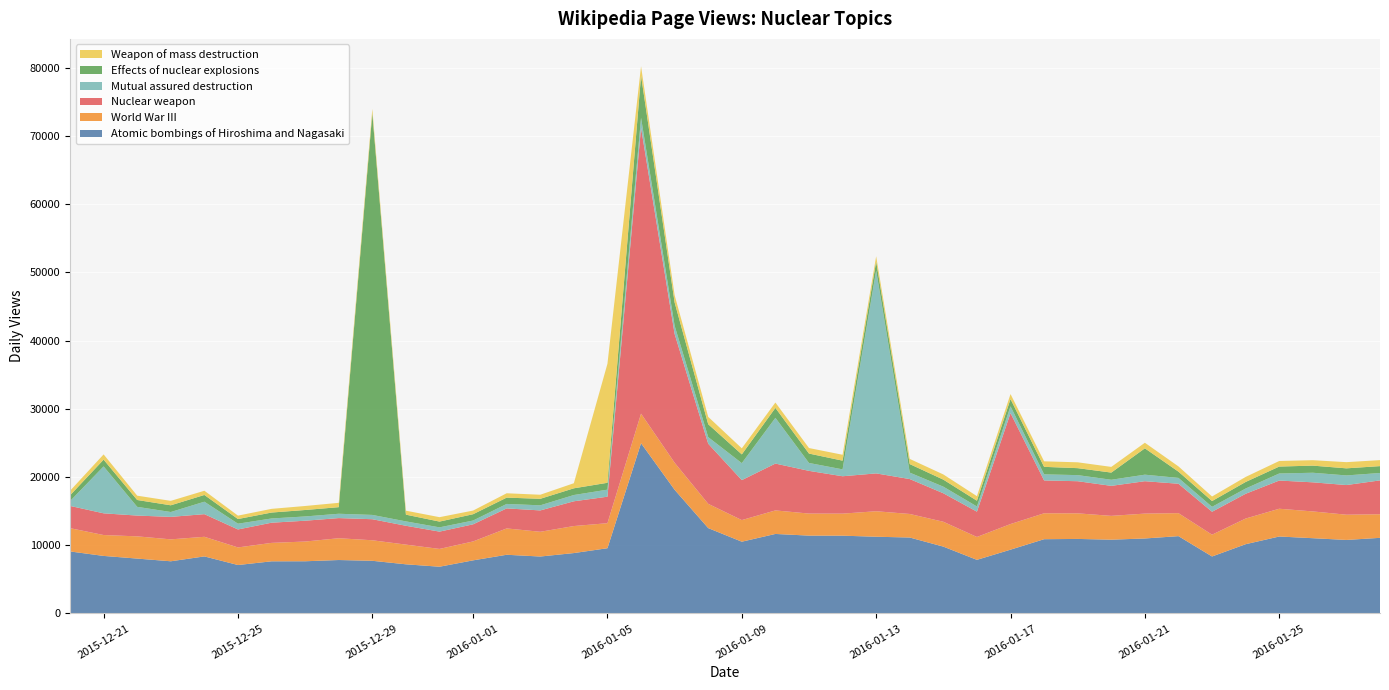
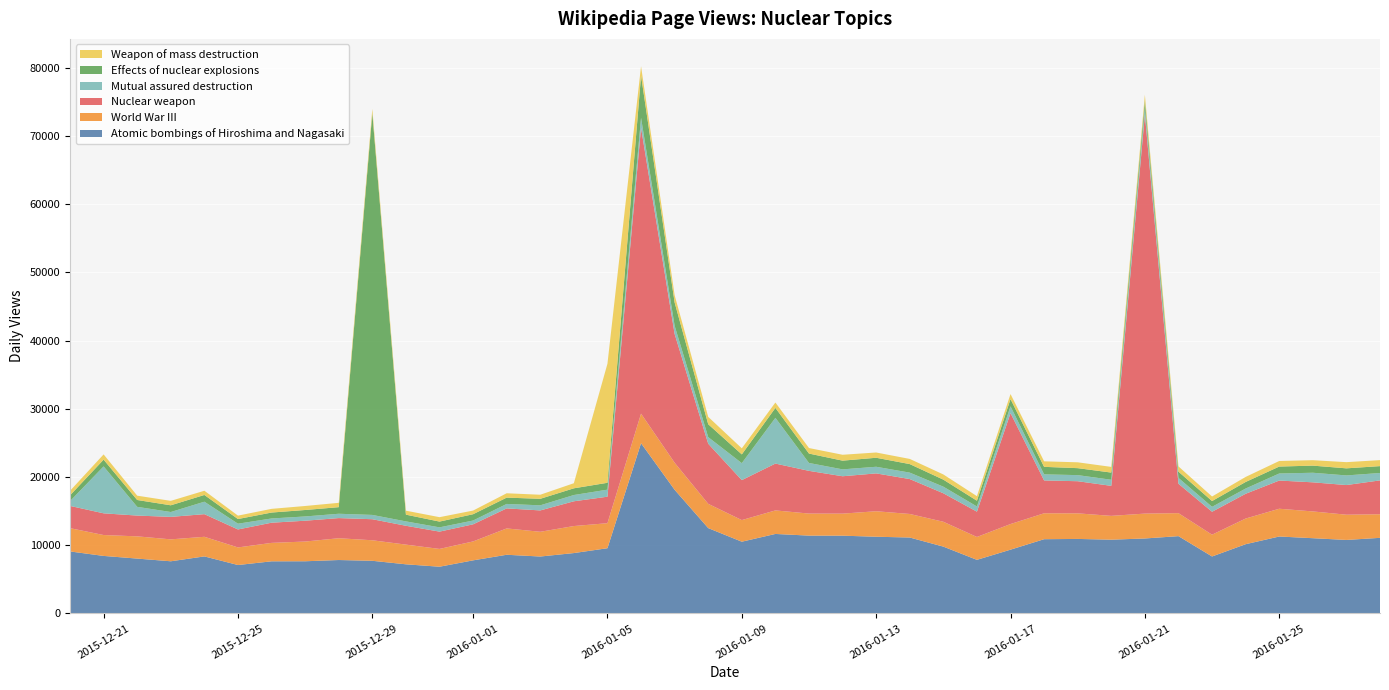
Mutual assured destruction, 2016-01-13: 30000 -> 1000
Nuclear weapon, 2016-01-21: 5000 -> 59000
Effects of nuclear explosions, 2016-01-21: 4000 -> 1000
